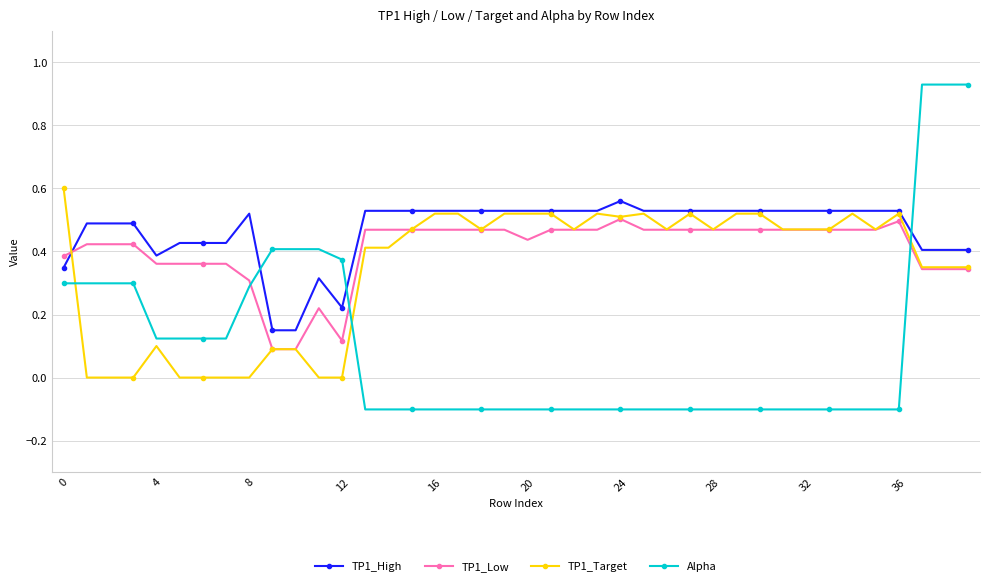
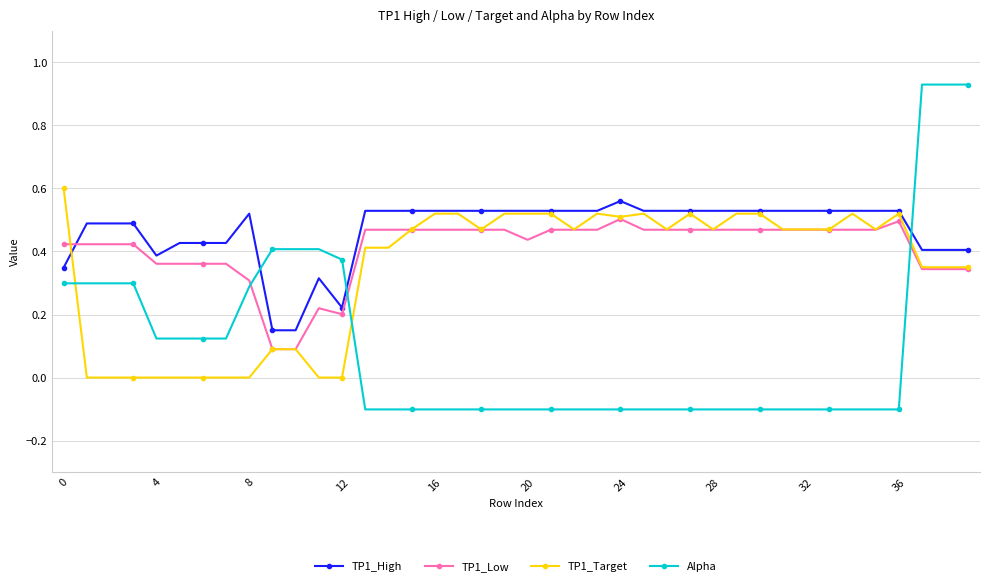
TP1_Low, 0: 0.39 -> 0.42
TP1_Target, 4: 0.1 -> 0.0
TP1_Low, 12: 0.12 -> 0.20
